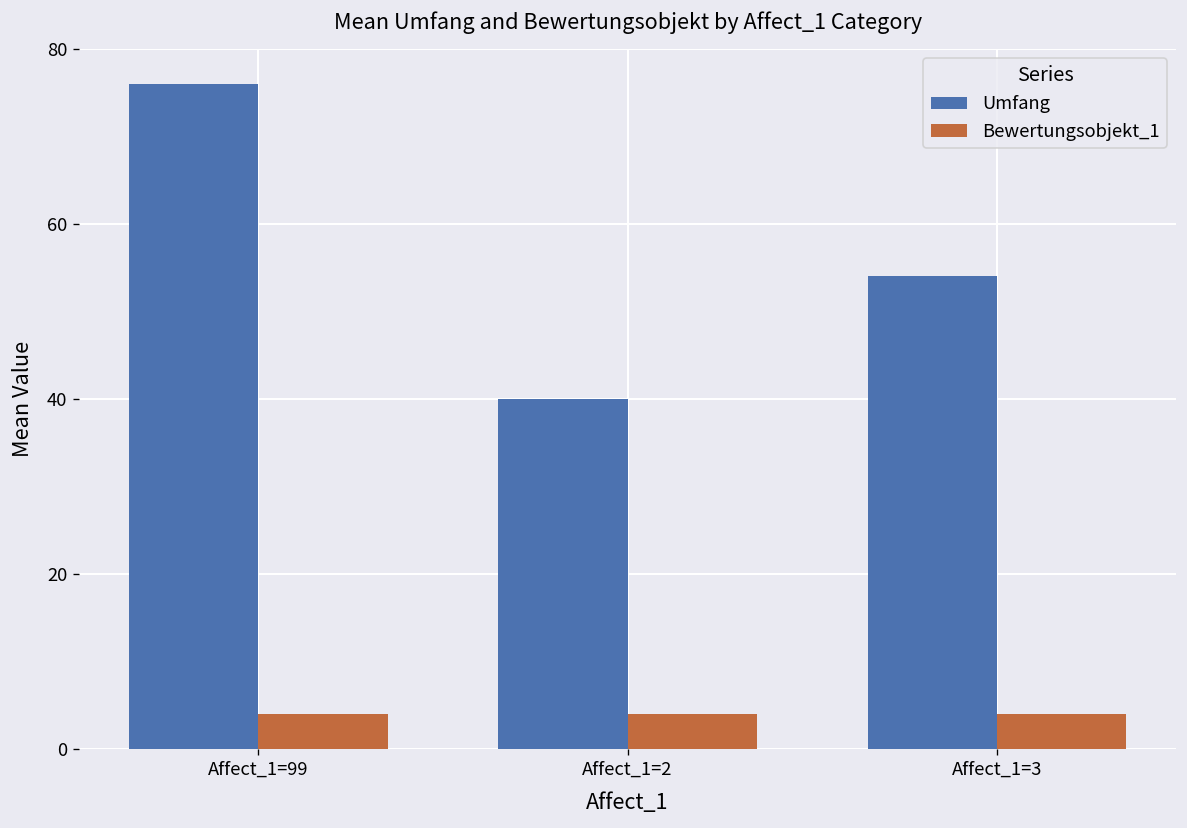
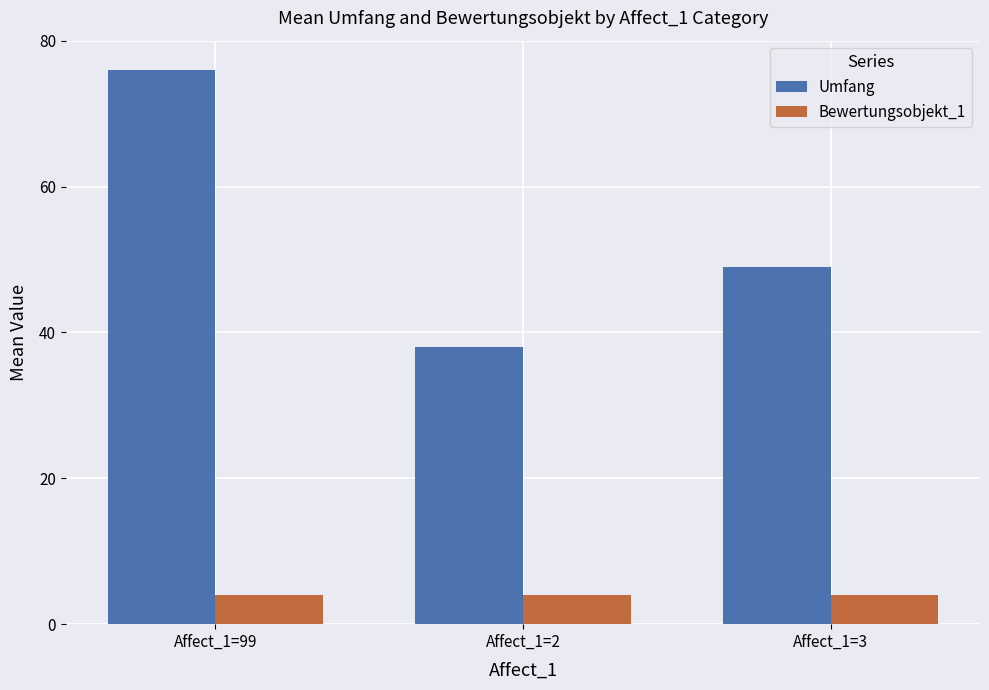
Umfang, Affect_1=2: 40 -> 38
Umfang, Affect_1=3: 54 -> 49
